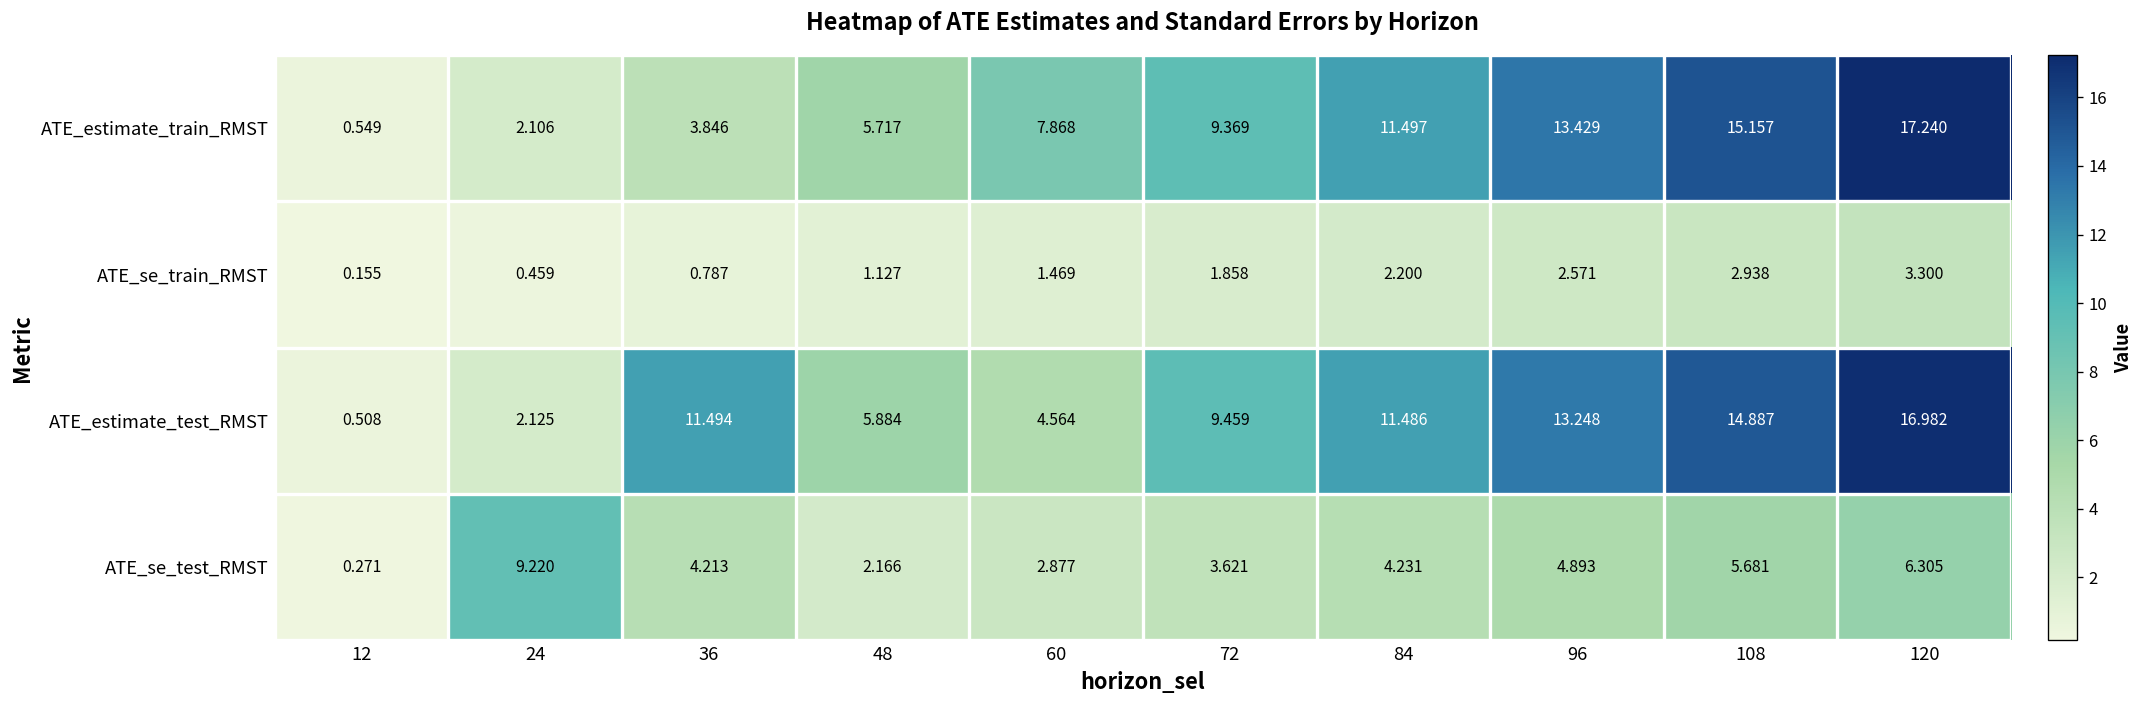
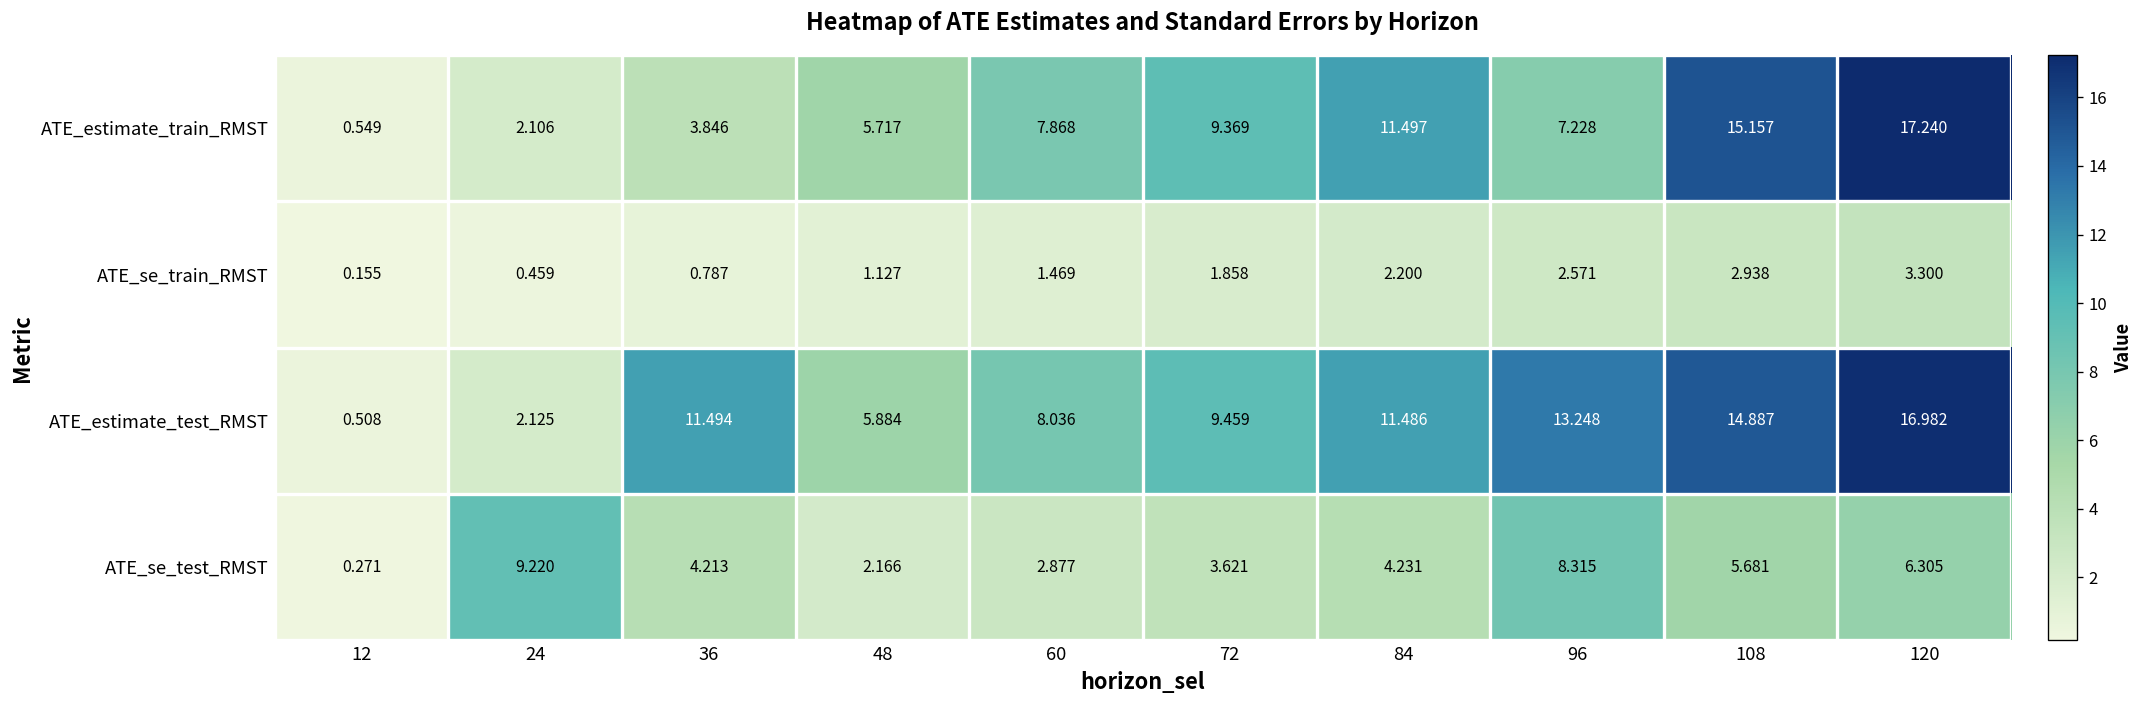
ATE_estimate_train_RMST, 96: 13.429 -> 7.228
ATE_estimate_test_RMST, 60: 4.564 -> 8.036
ATE_se_test_RMST, 96: 4.893 -> 8.315
